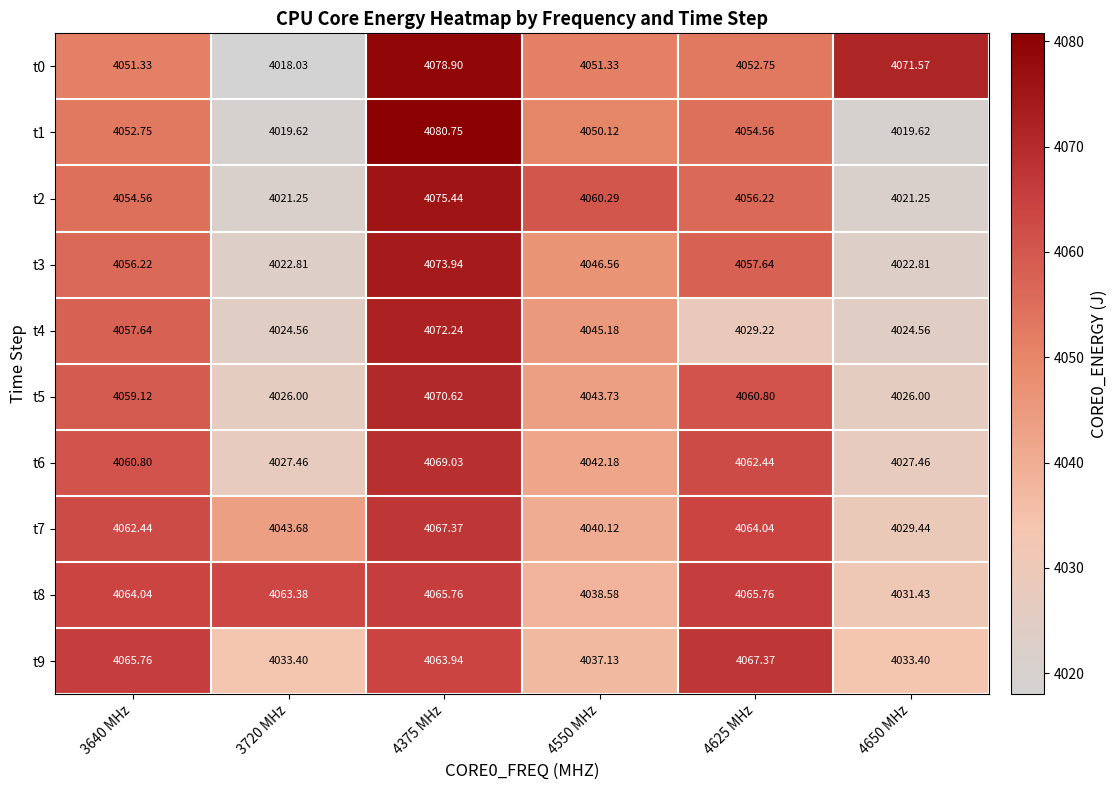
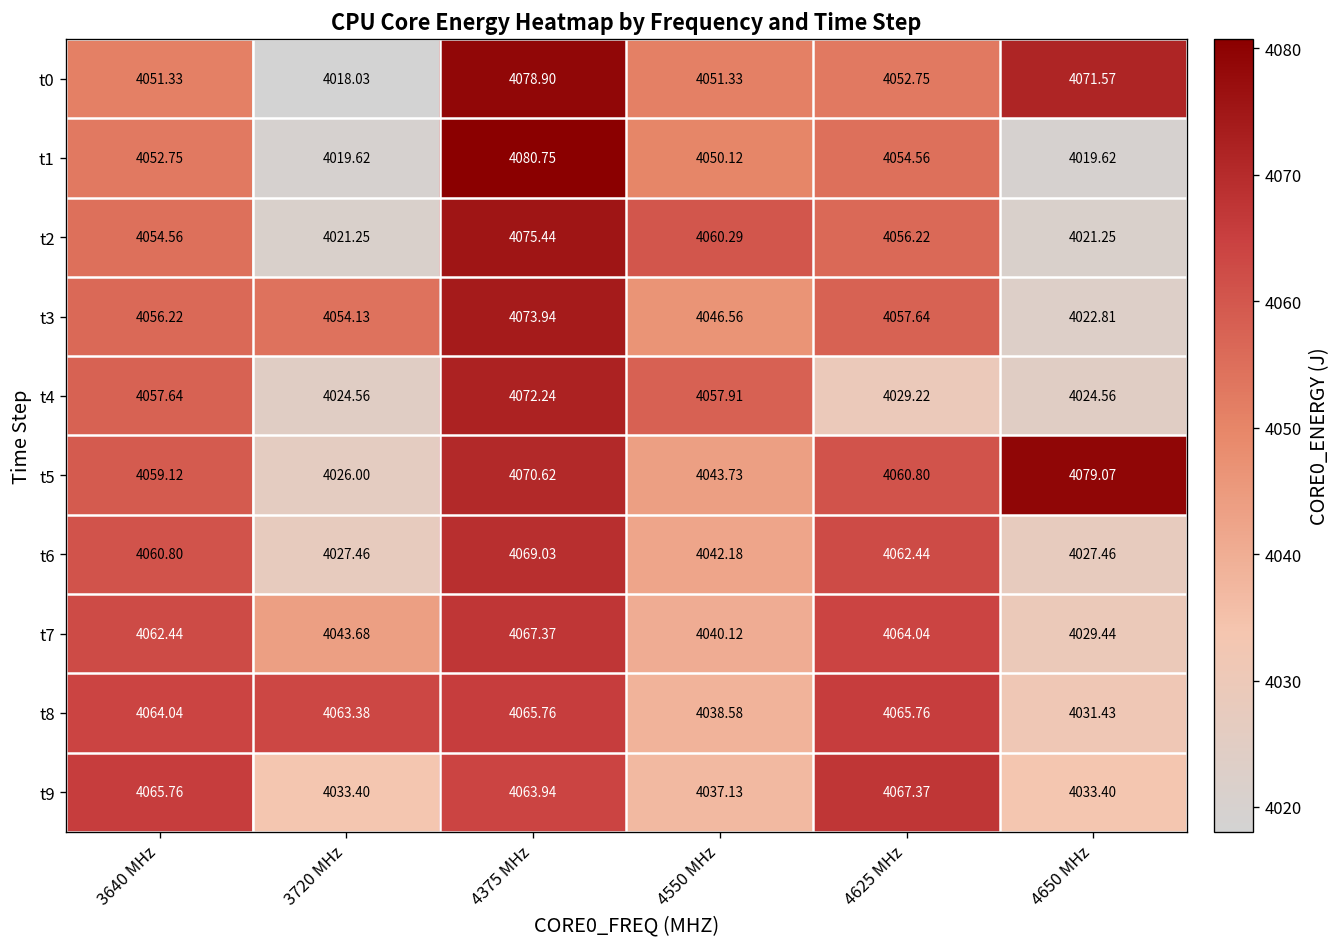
t3, 3720 MHz: 4022.81 -> 4054.13
t4, 4550 MHz: 4045.18 -> 4057.91
t5, 4650 MHz: 4026.00 -> 4079.07
